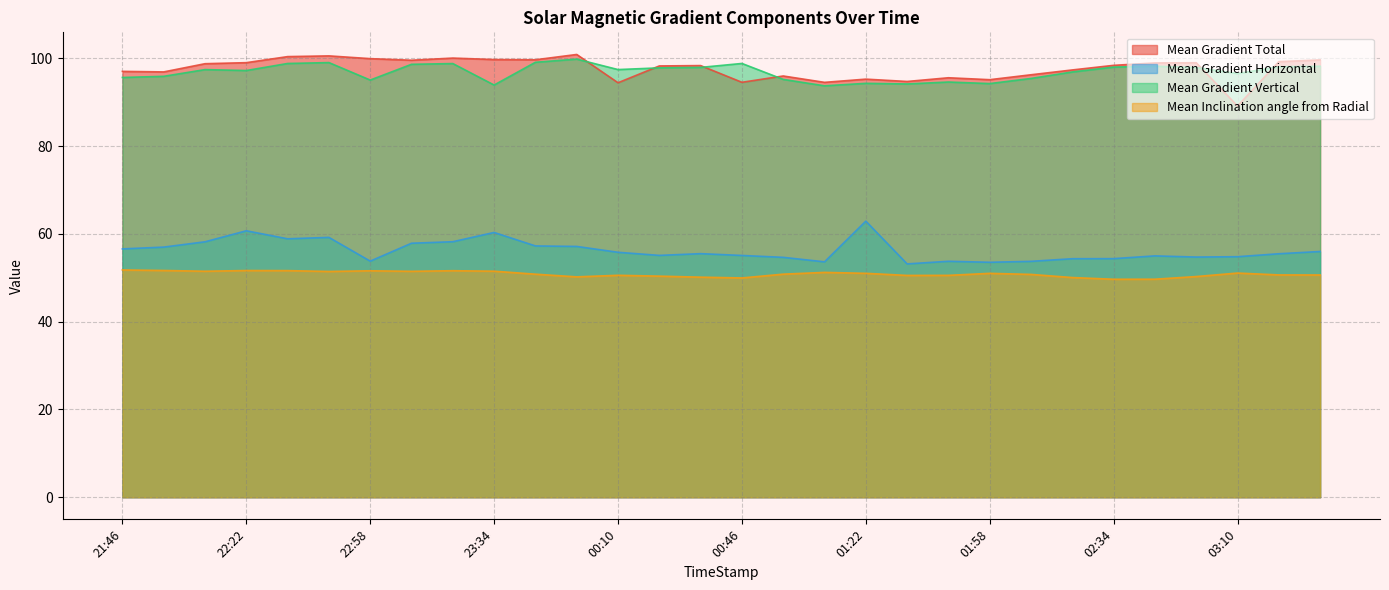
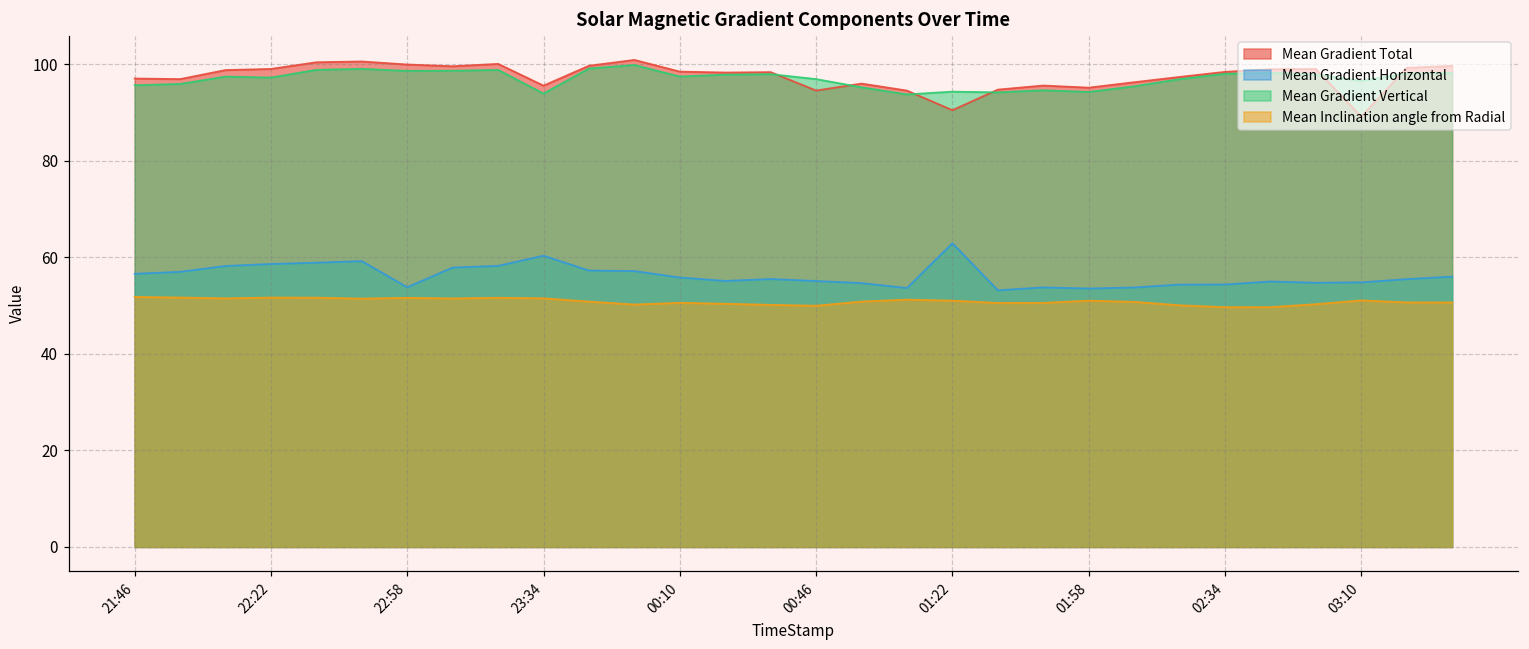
Mean Gradient Horizontal, 22:22: 61 -> 59
Mean Gradient Vertical, 22:58: 95 -> 99
Mean Gradient Total, 23:34: 100 -> 96
Mean Gradient Total, 00:10: 94 -> 98
Mean Gradient Vertical, 00:46: 99 -> 97
Mean Gradient Total, 01:22: 95 -> 90
